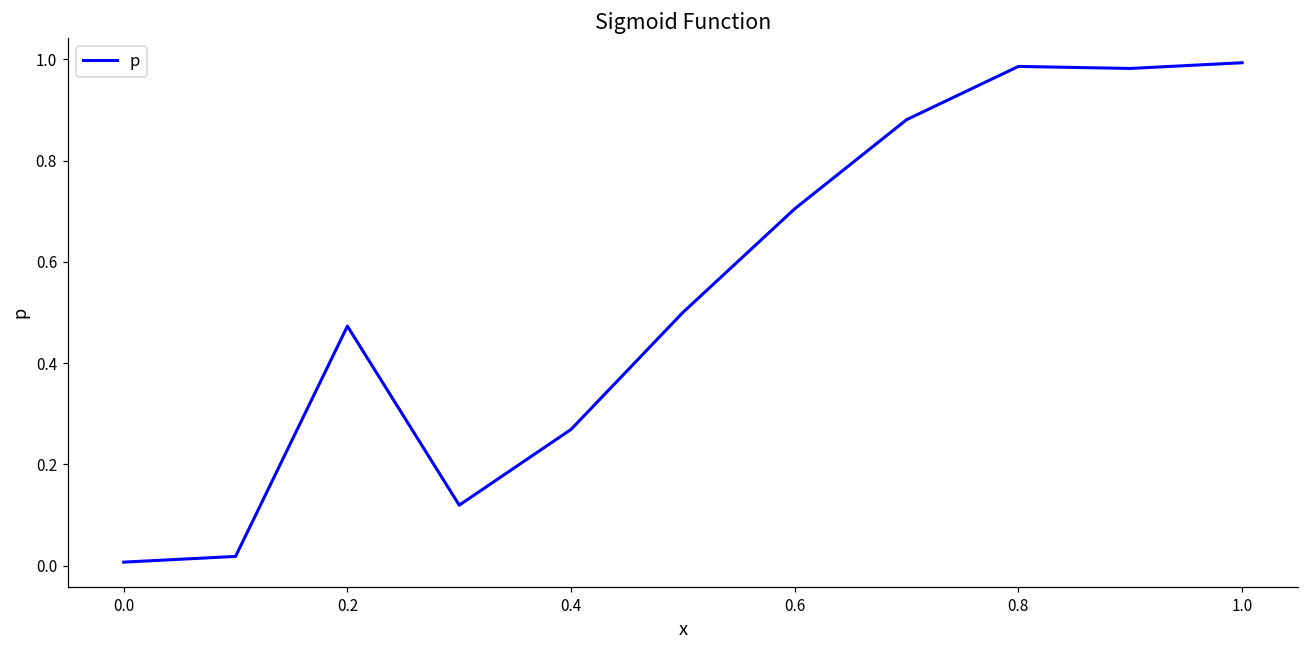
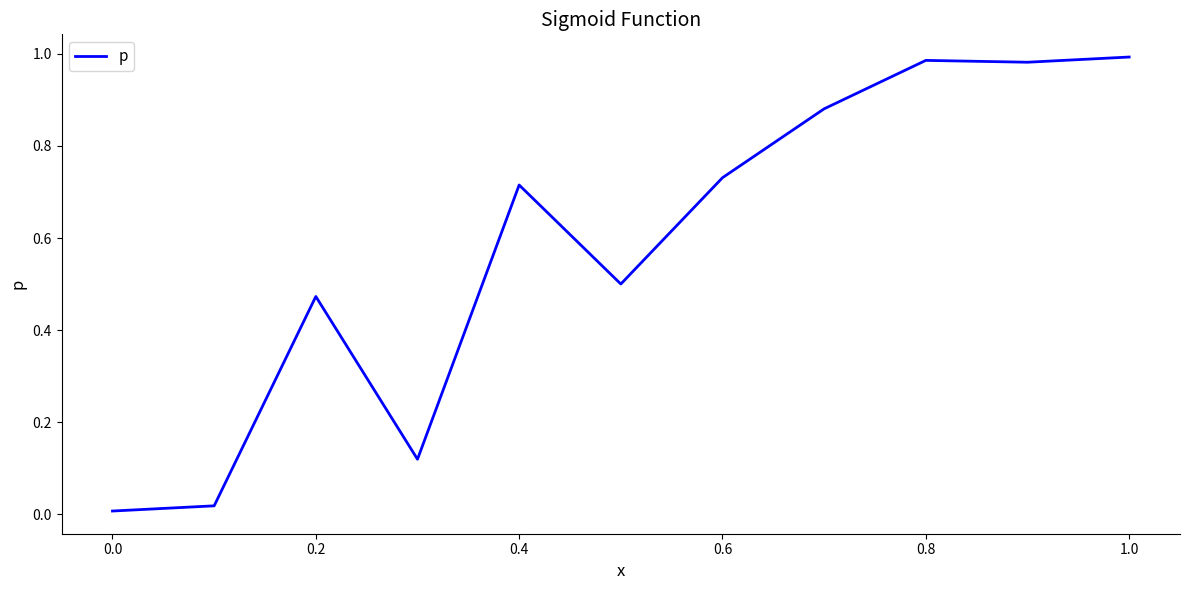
0.4: 0.27 -> 0.72
0.6: 0.70 -> 0.73
